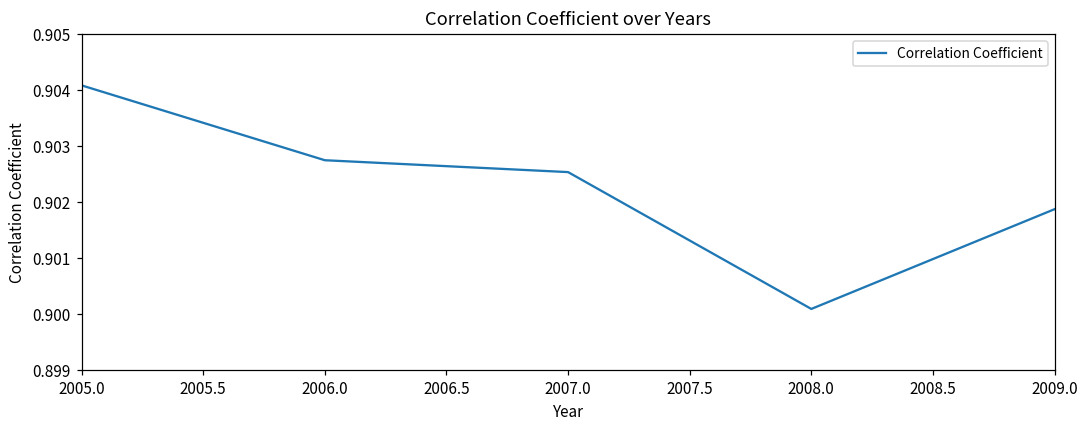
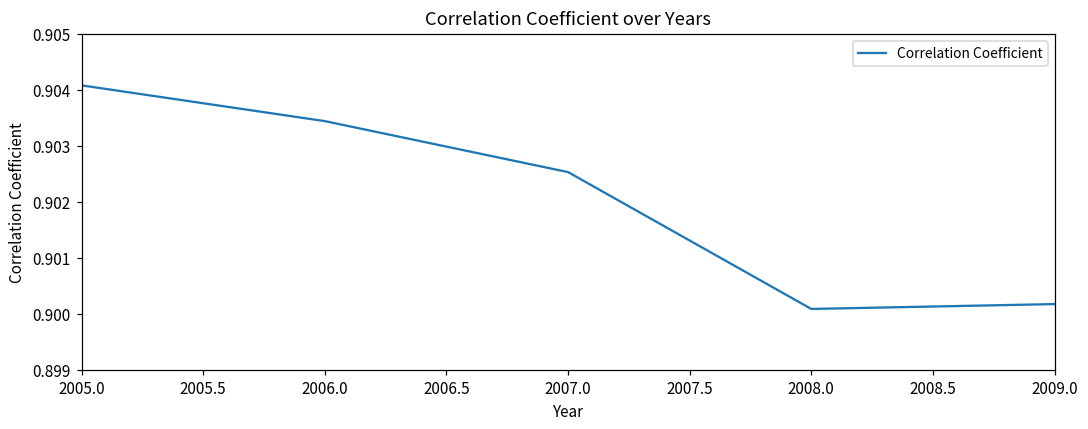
2006.0: 0.9028 -> 0.9035
2009.0: 0.9019 -> 0.9002
